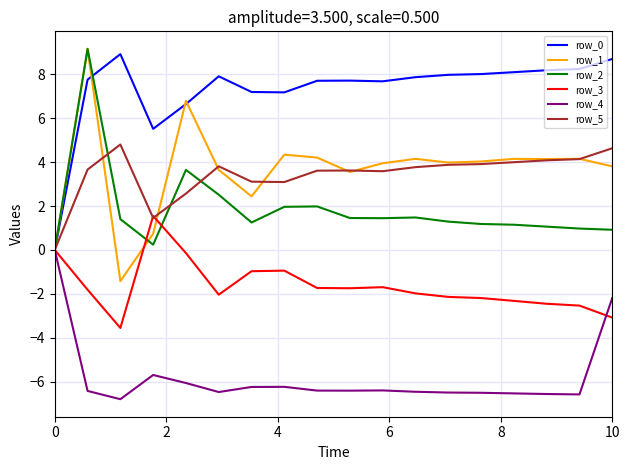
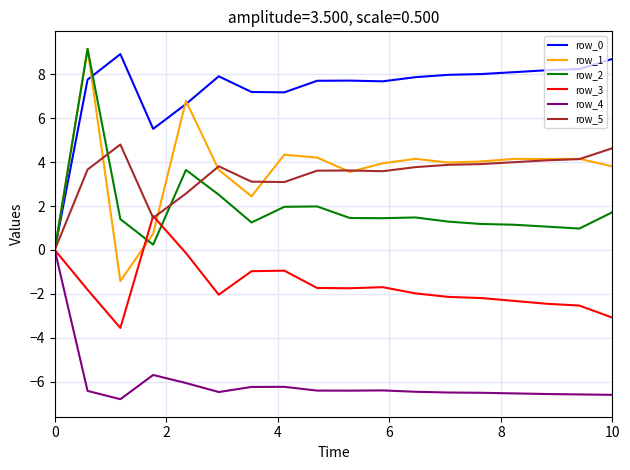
row_2, 10: 0.9 -> 1.7
row_4, 10: -2.2 -> -6.6
